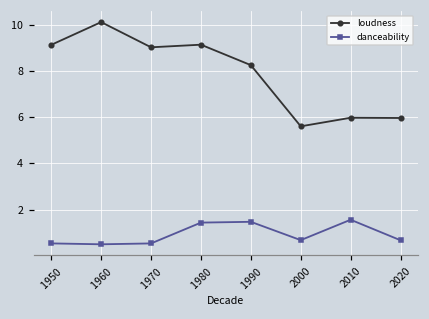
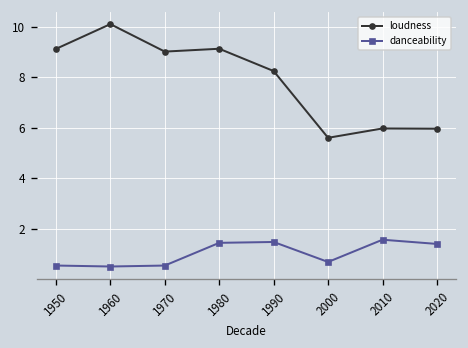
danceability, 2020: 0.7 -> 1.4
